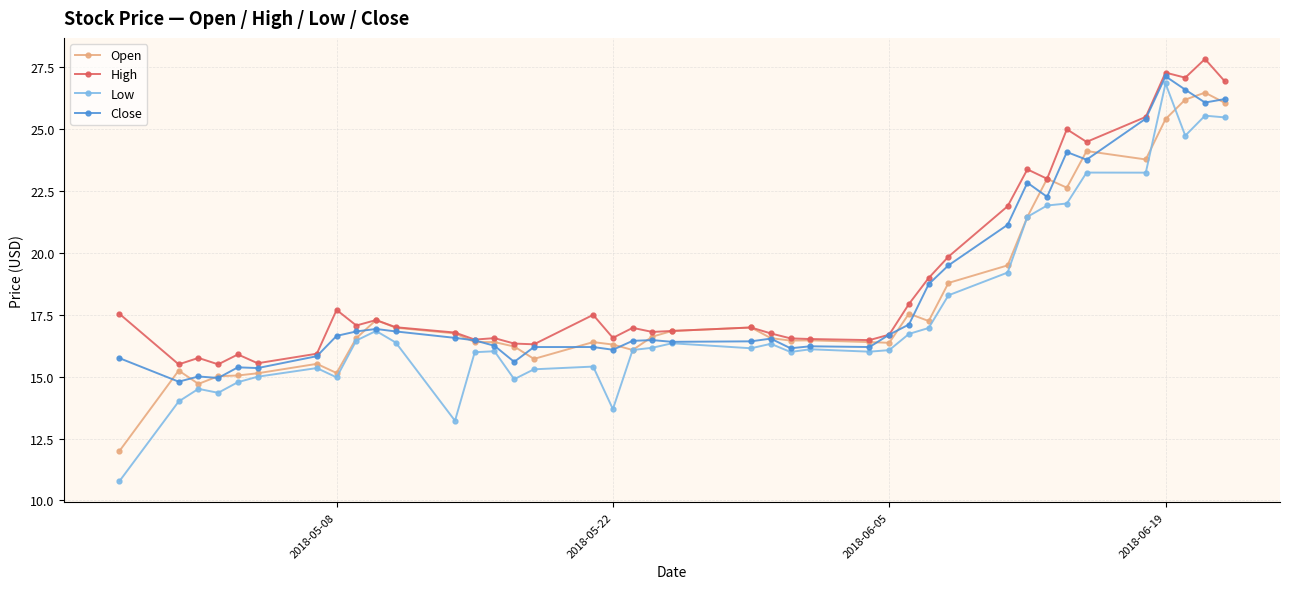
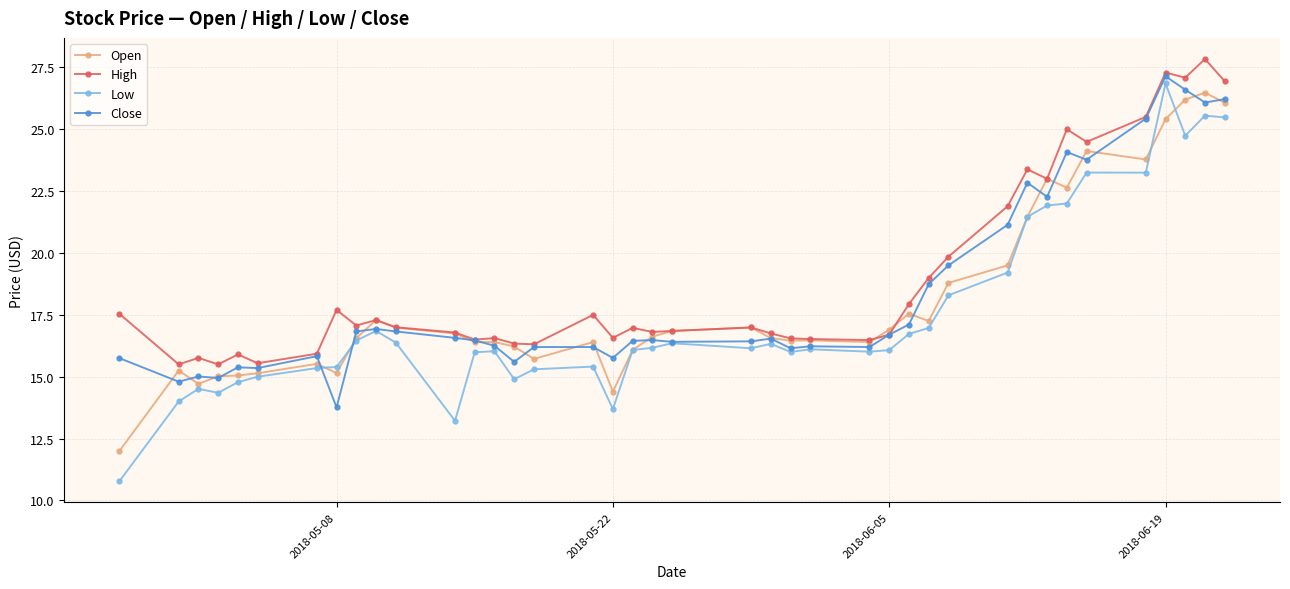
Low, 2018-05-08: 15.0 -> 15.4
Close, 2018-05-08: 16.7 -> 13.8
Open, 2018-05-22: 16.3 -> 14.4
Close, 2018-05-22: 16.1 -> 15.8
Open, 2018-06-05: 16.4 -> 16.9
